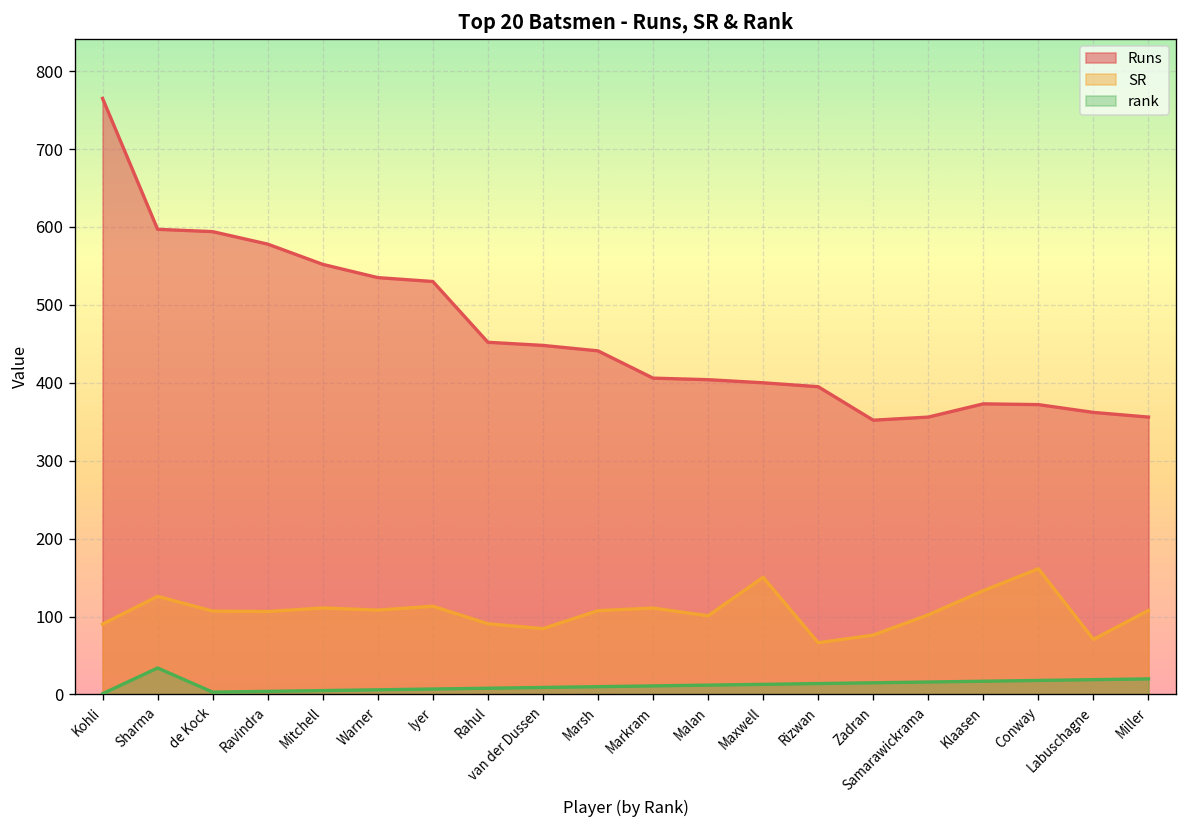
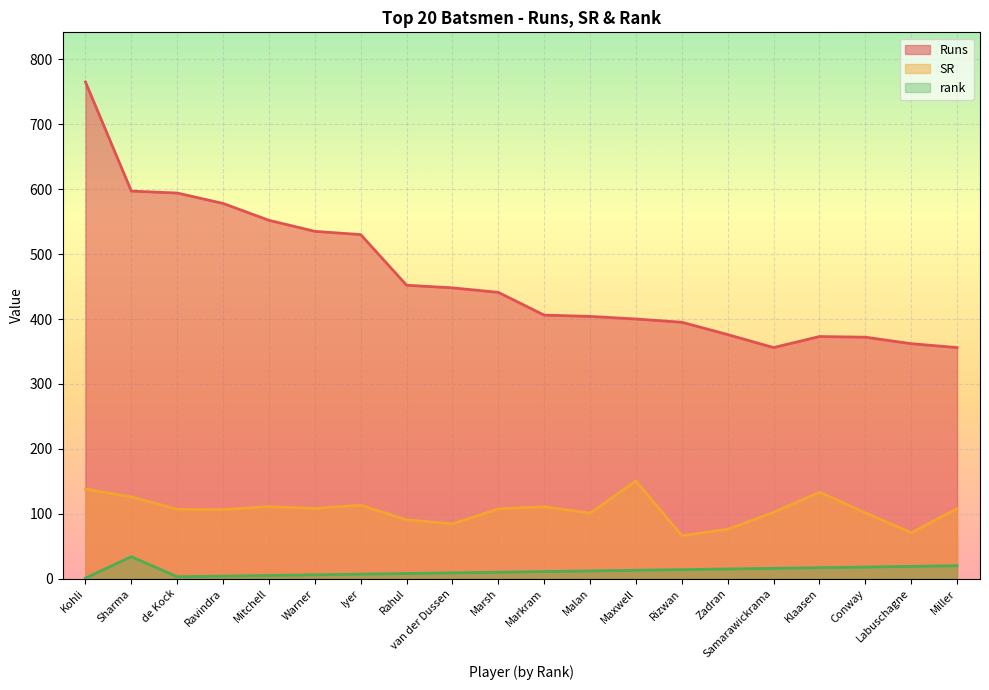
SR, Kohli: 90 -> 140
Runs, Zadran: 350 -> 380
SR, Conway: 160 -> 100
